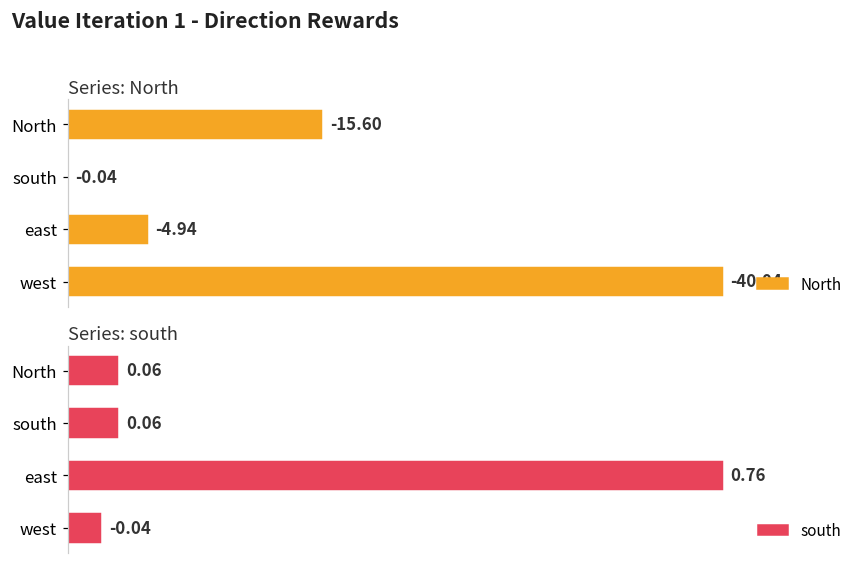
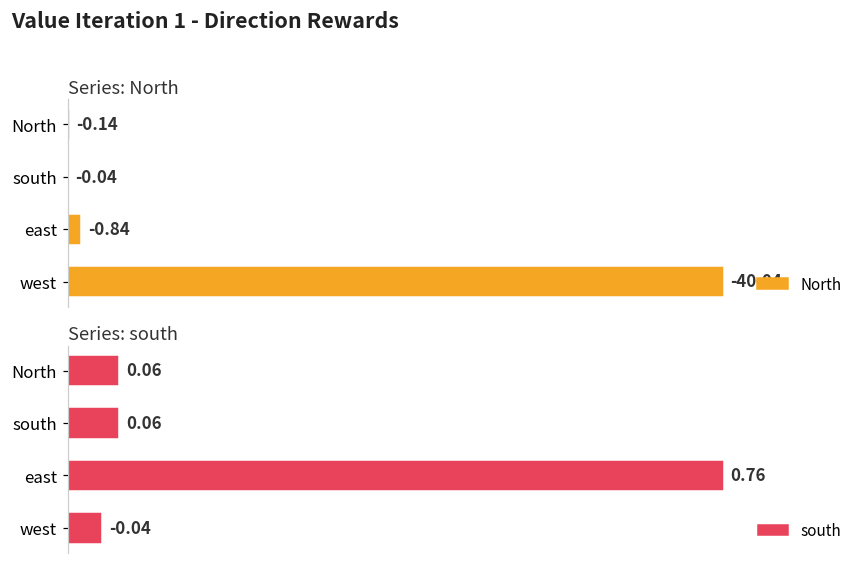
Series: North, North: -15.60 -> -0.14
Series: North, east: -4.94 -> -0.84
